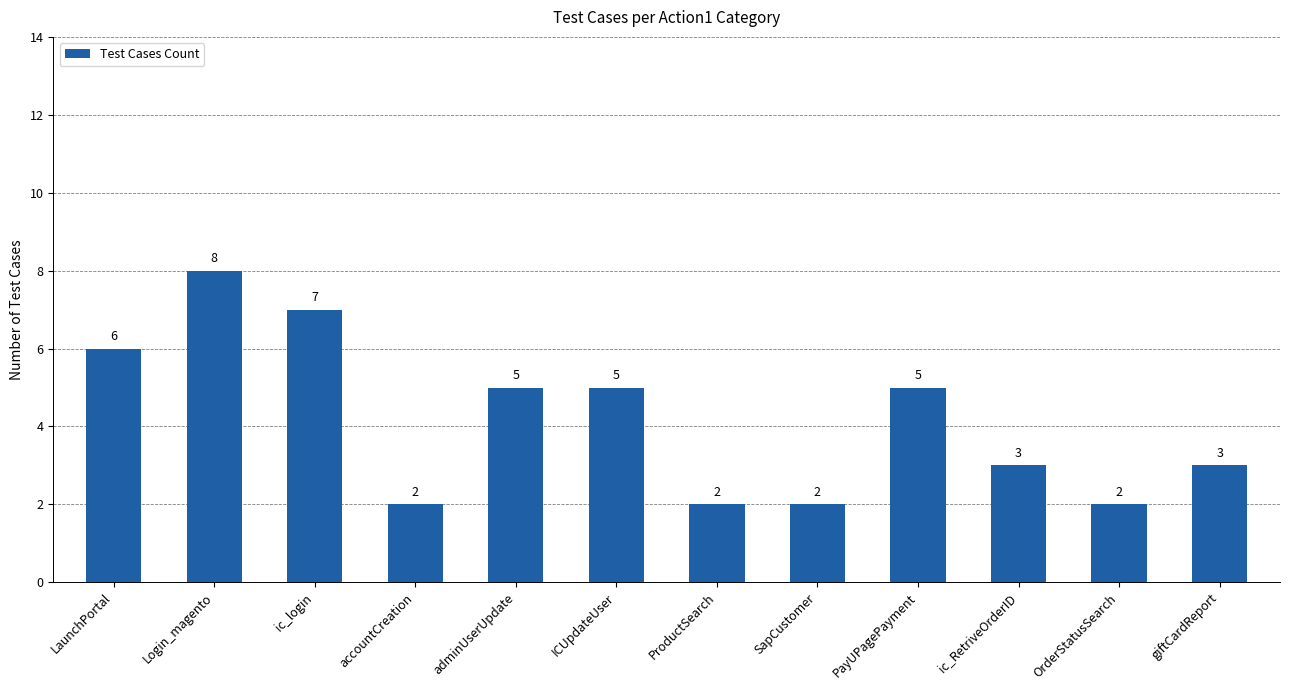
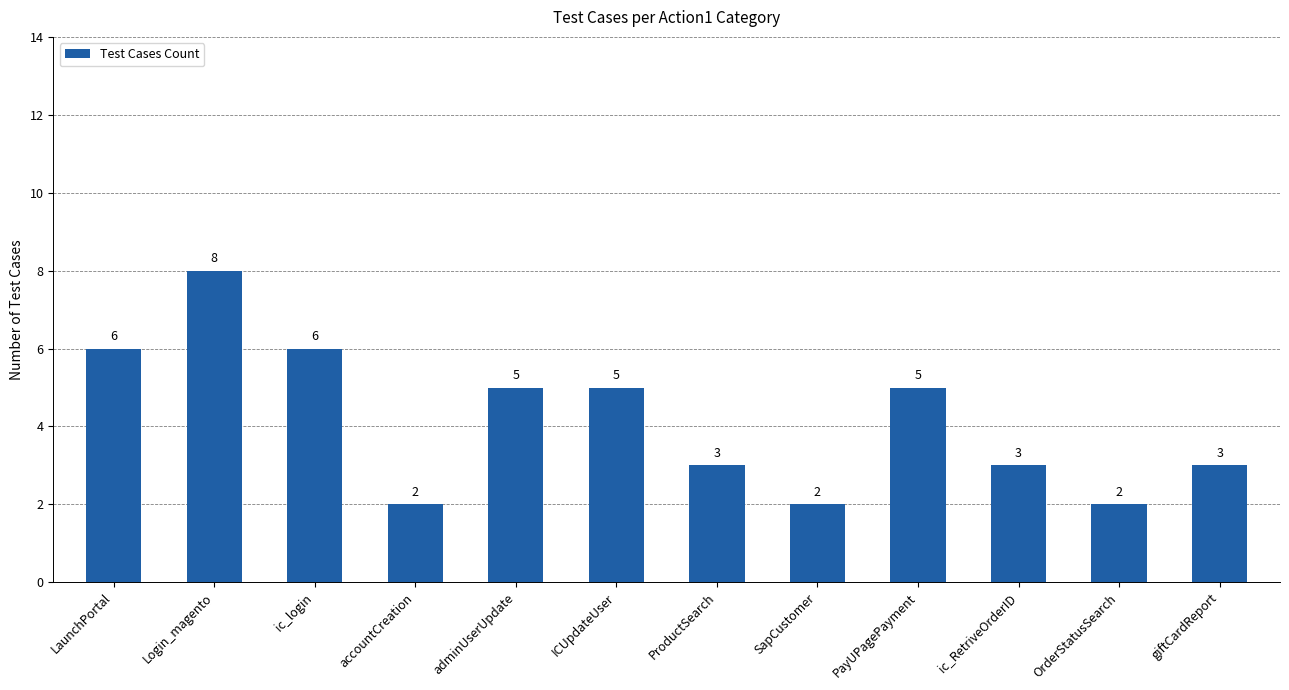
ic_login: 7 -> 6
ProductSearch: 2 -> 3
